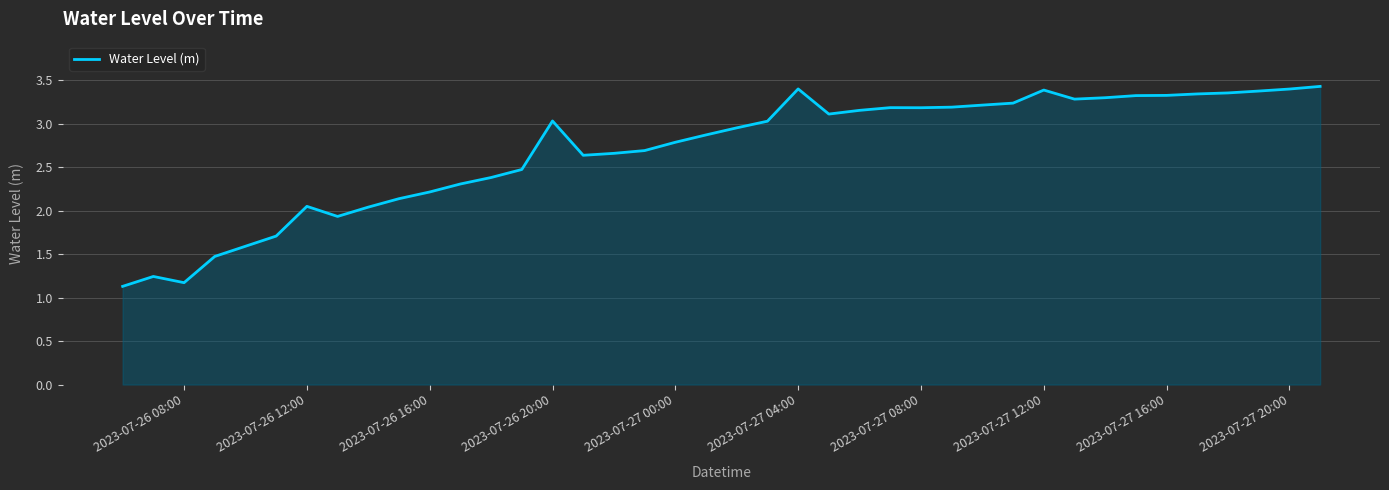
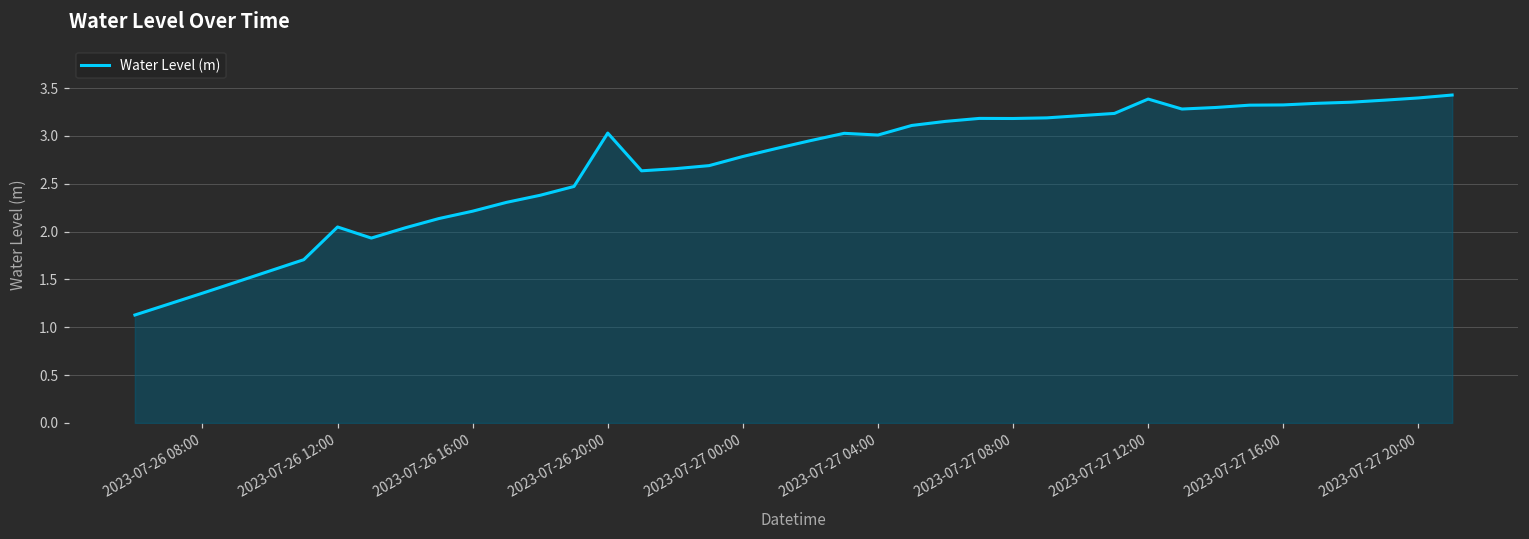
2023-07-26 08:00: 1.2 -> 1.4
2023-07-27 04:00: 3.4 -> 3.0
